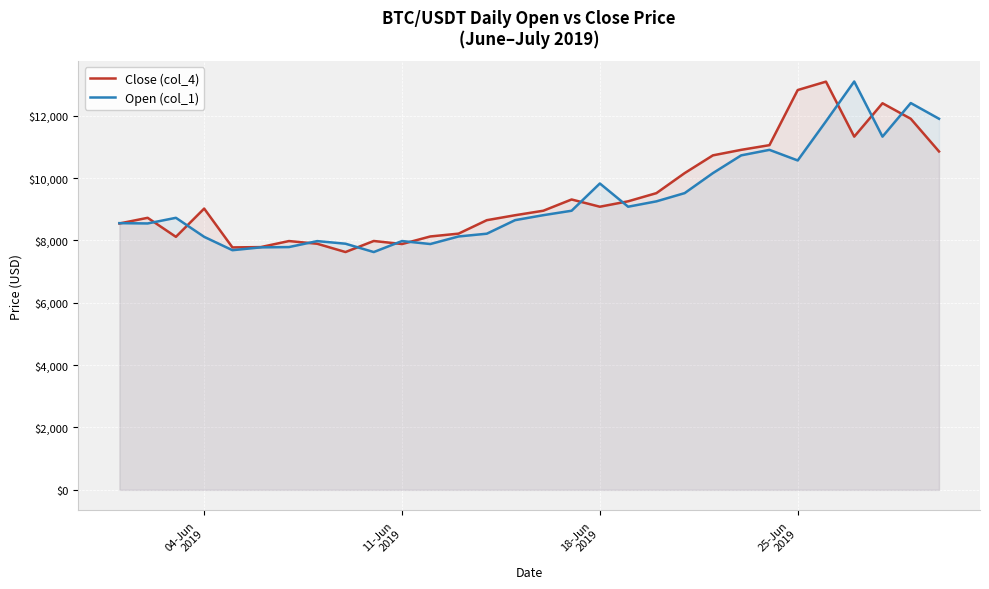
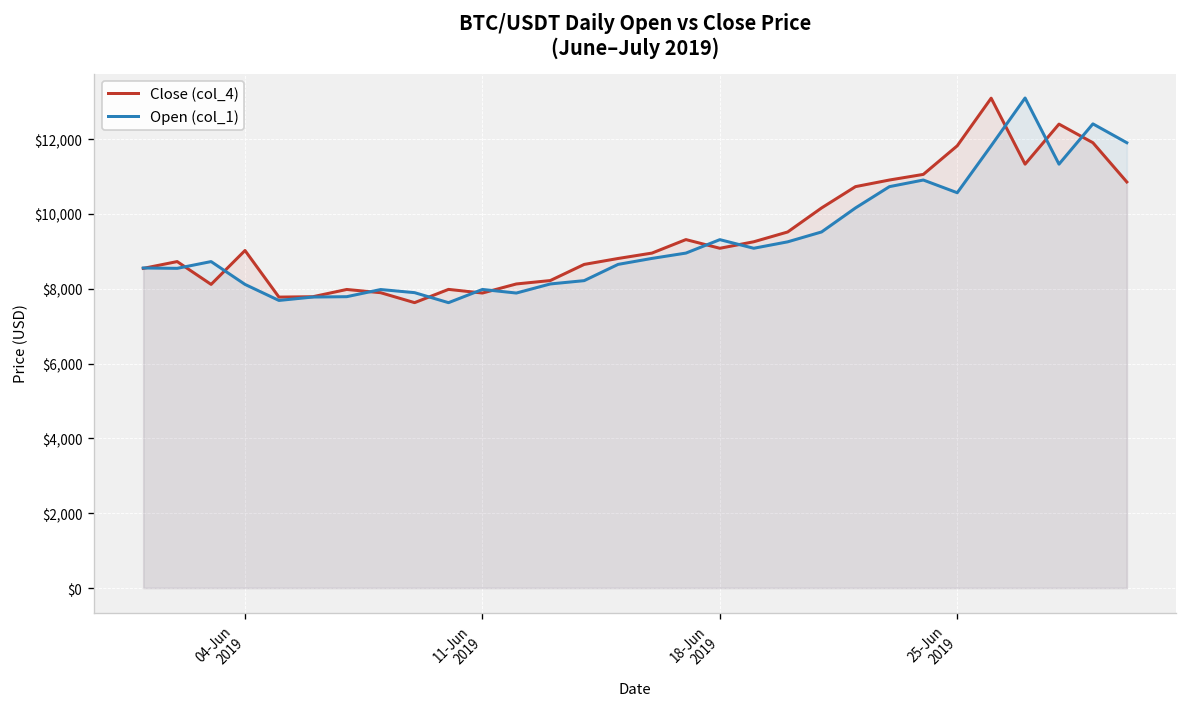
Open (col_1), 18-Jun 2019: $9,800 -> $9,300
Close (col_4), 25-Jun 2019: $12,800 -> $11,800
